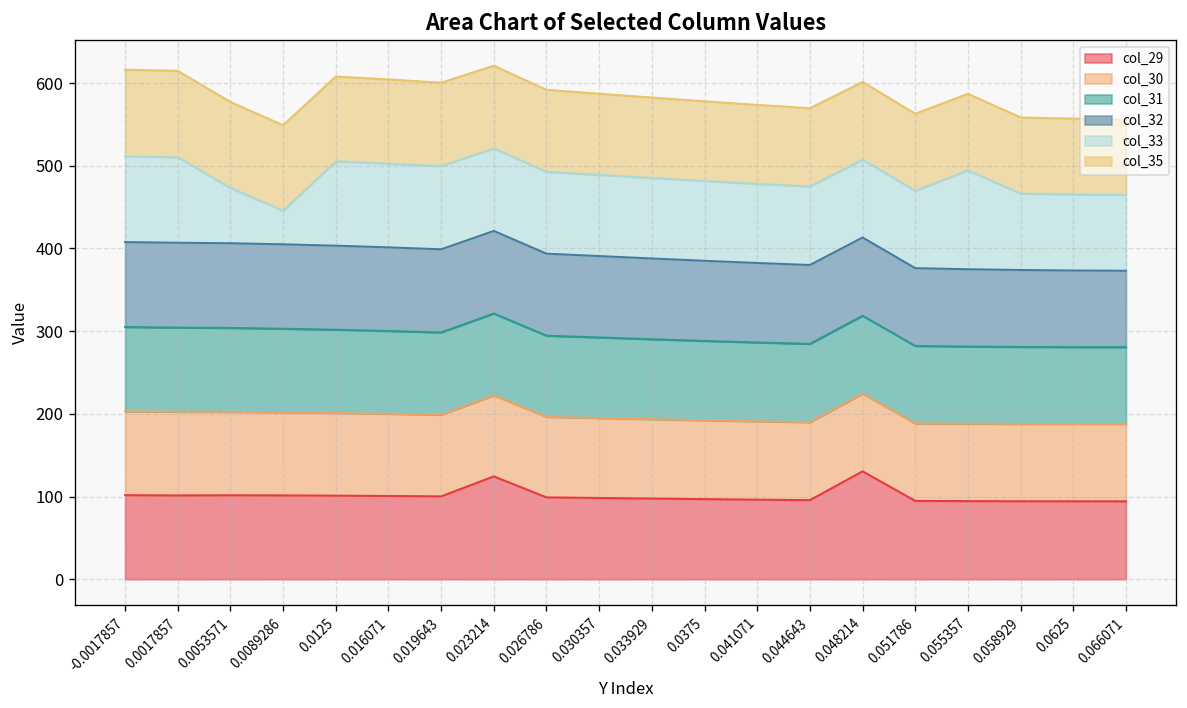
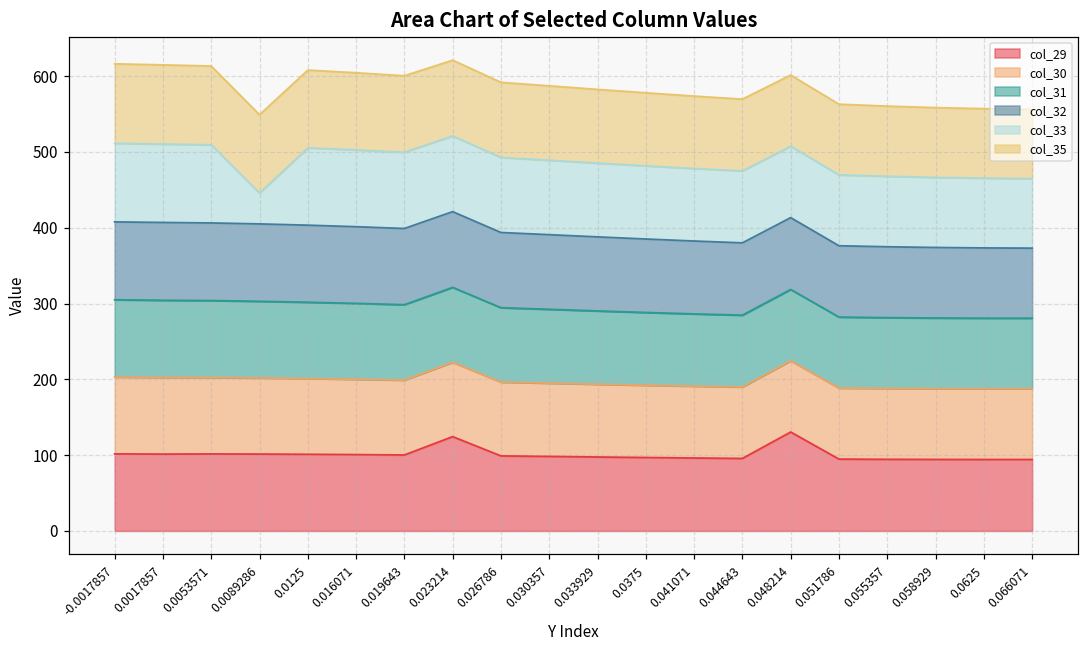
col_33, 0.0053571: 70 -> 100
col_33, 0.055357: 120 -> 90
